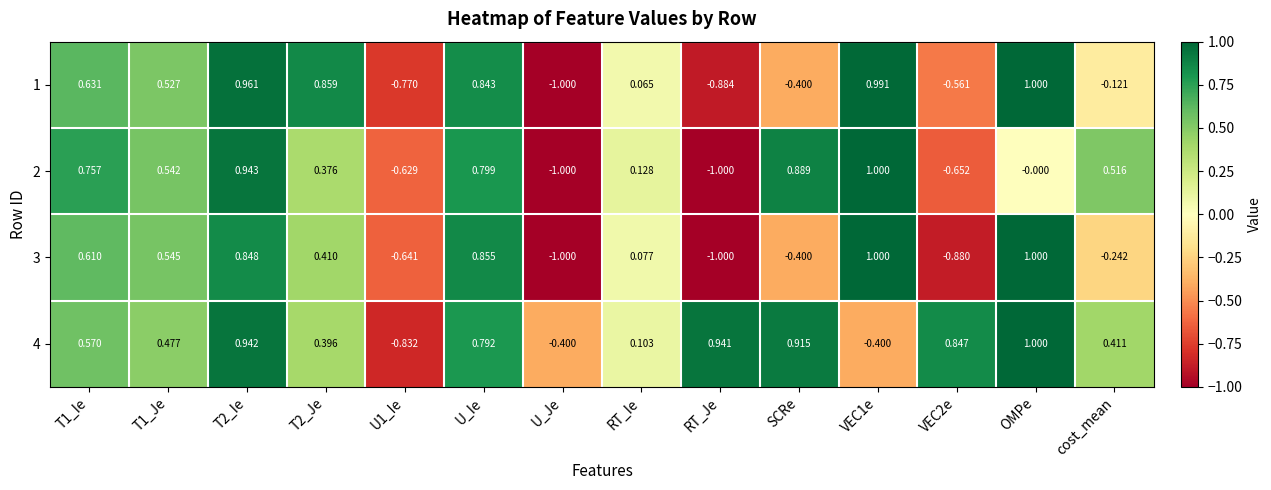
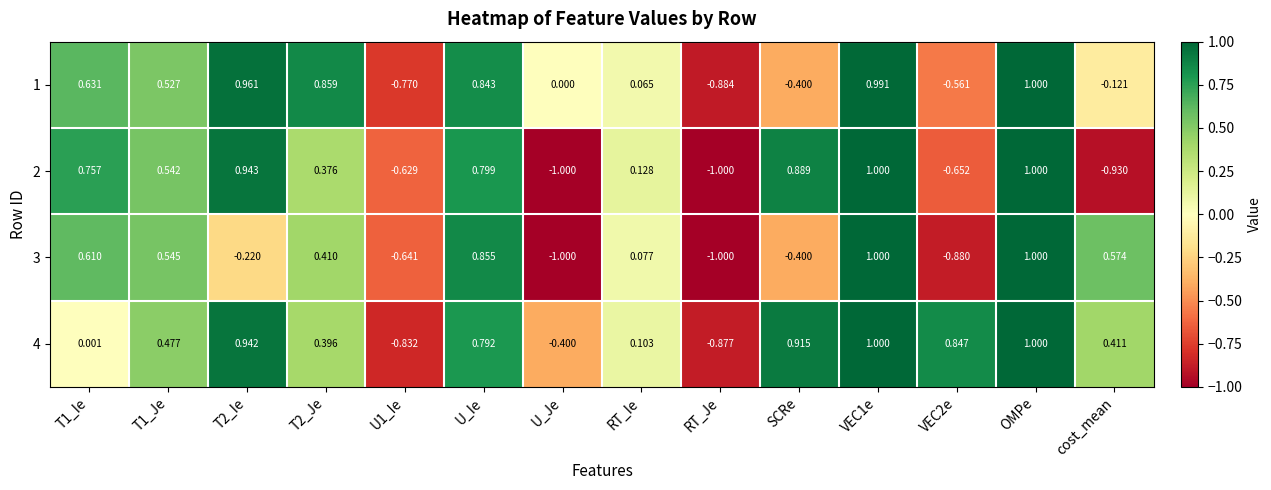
1, U_Je: -1.000 -> 0.000
2, OMPe: -0.000 -> 1.000
2, cost_mean: 0.516 -> -0.930
3, T2_Ie: 0.848 -> -0.220
3, cost_mean: -0.242 -> 0.574
4, T1_Ie: 0.570 -> 0.001
4, RT_Je: 0.941 -> -0.877
4, VEC1e: -0.400 -> 1.000
